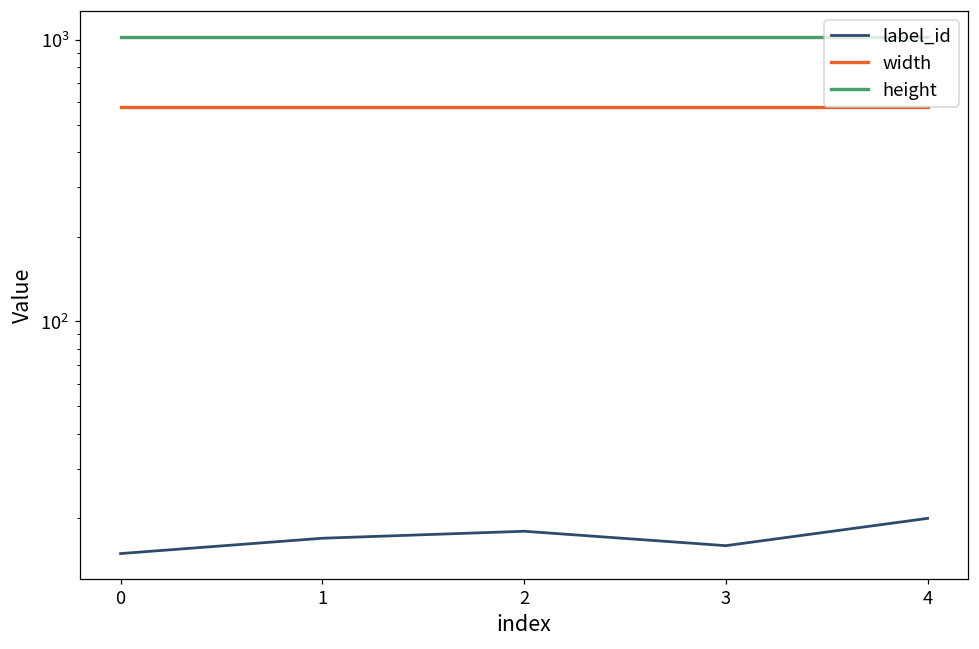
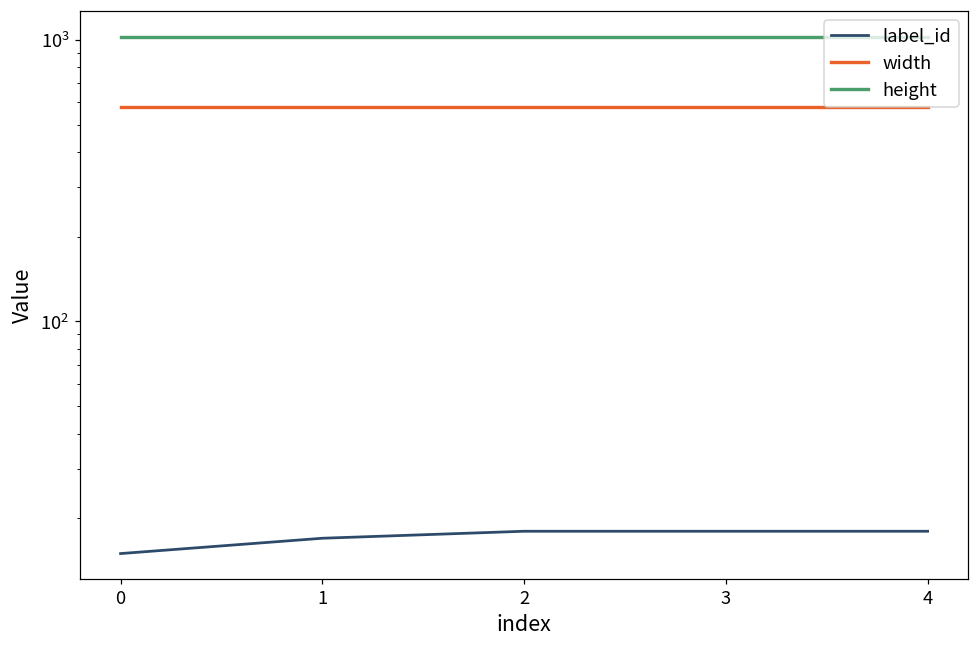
label_id, 3: 16 -> 18
label_id, 4: 20 -> 18
